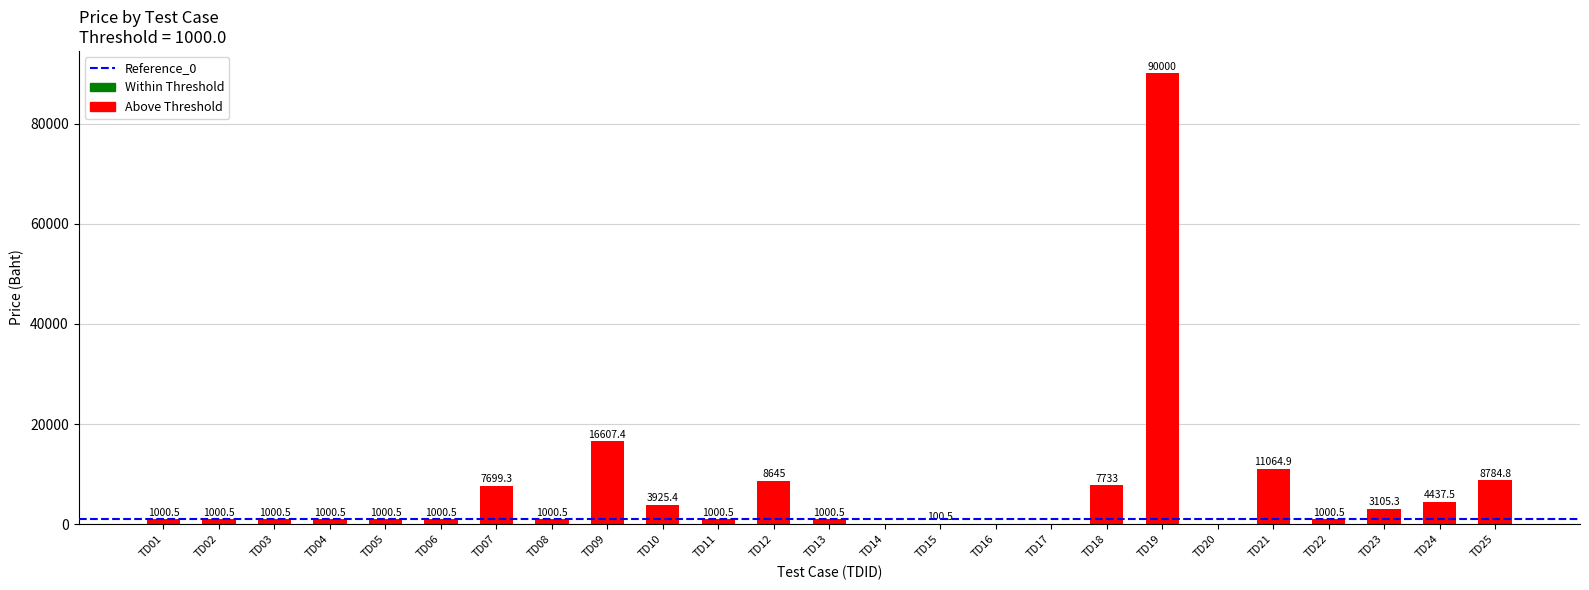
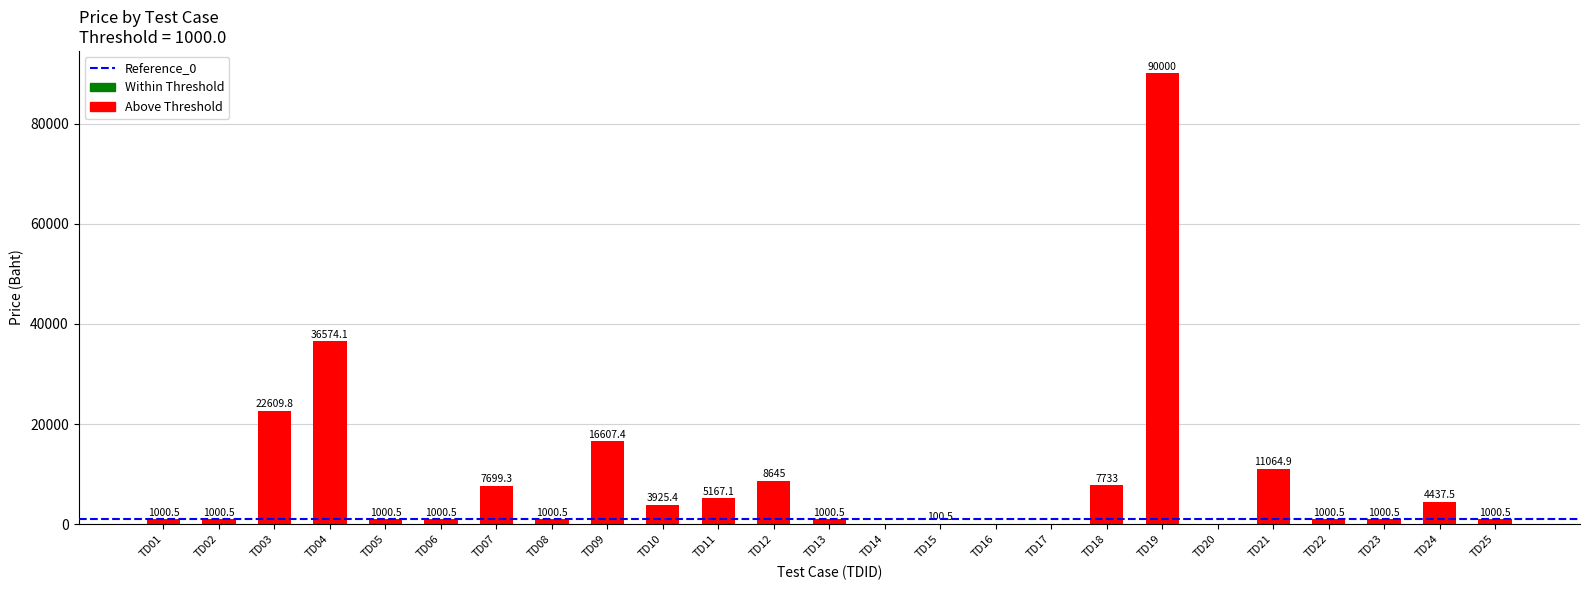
TD03: 1000.5 -> 22609.8
TD04: 1000.5 -> 36574.1
TD11: 1000.5 -> 5167.1
TD23: 3105.3 -> 1000.5
TD25: 8784.8 -> 1000.5
